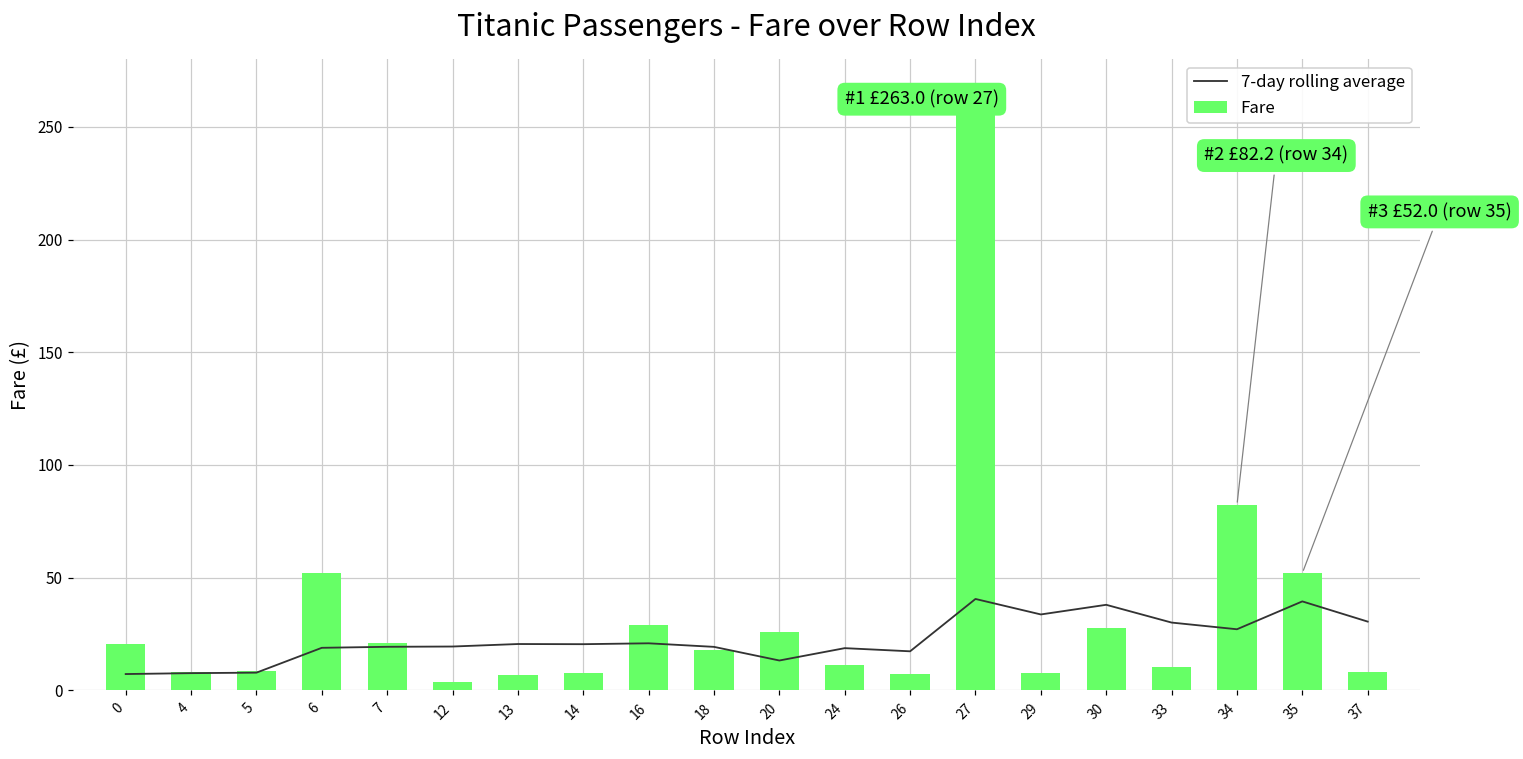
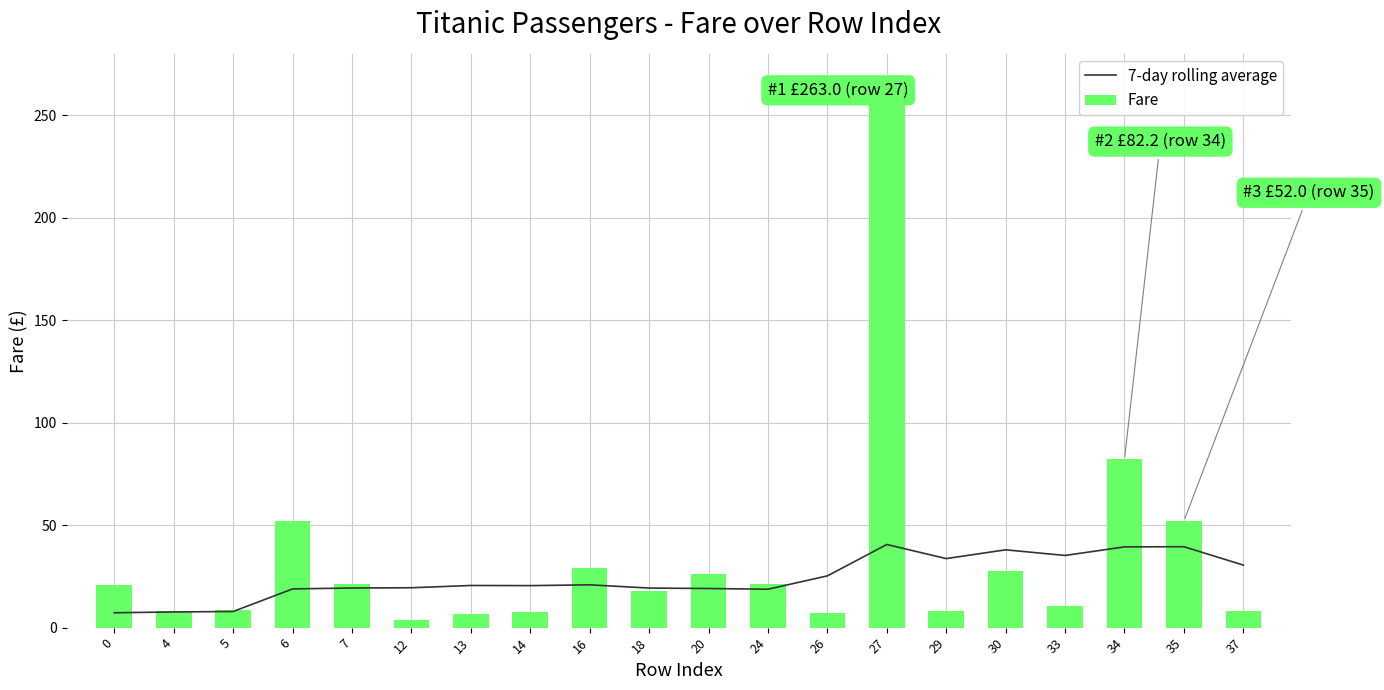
7-day rolling average, 20: 13 -> 19
Fare, 24: 11 -> 21
7-day rolling average, 26: 17 -> 25
7-day rolling average, 33: 30 -> 35
7-day rolling average, 34: 27 -> 39
